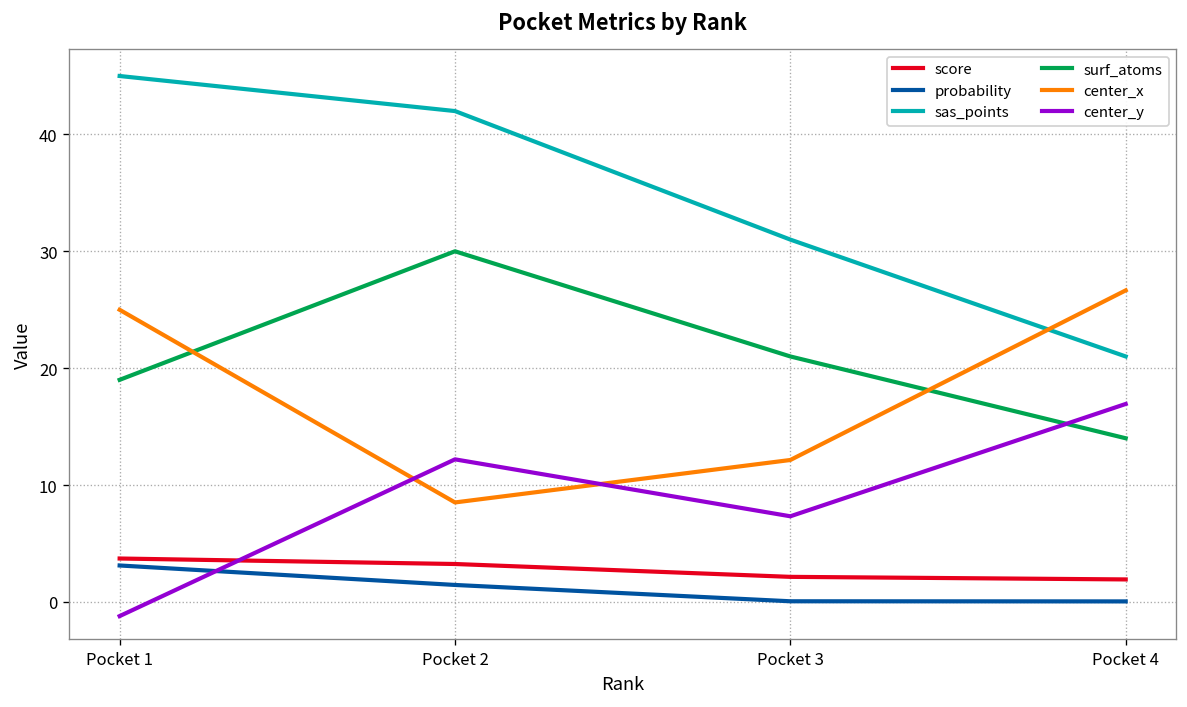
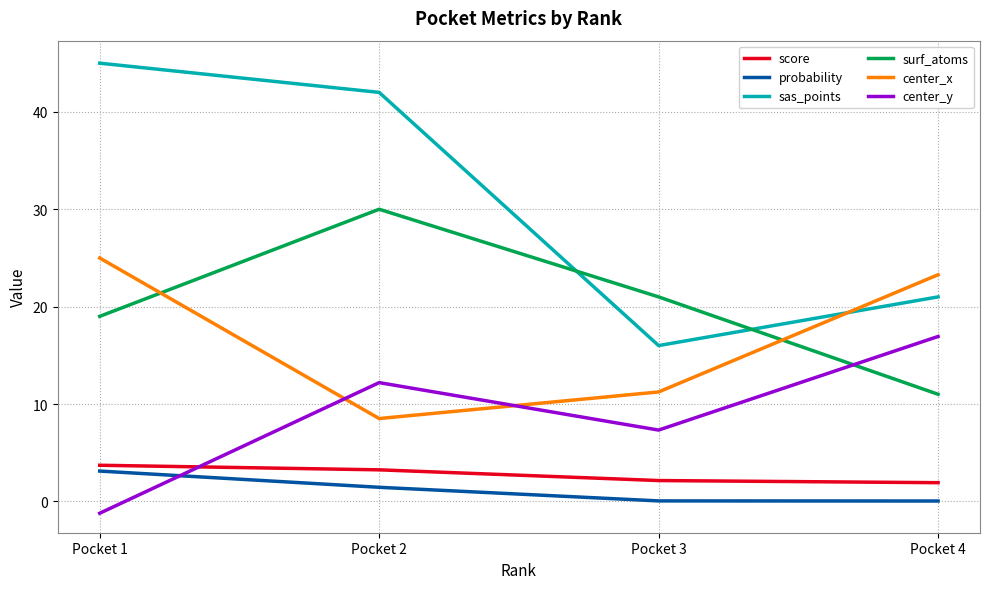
sas_points, Pocket 3: 31 -> 16
center_x, Pocket 3: 12 -> 11
surf_atoms, Pocket 4: 14 -> 11
center_x, Pocket 4: 27 -> 23
